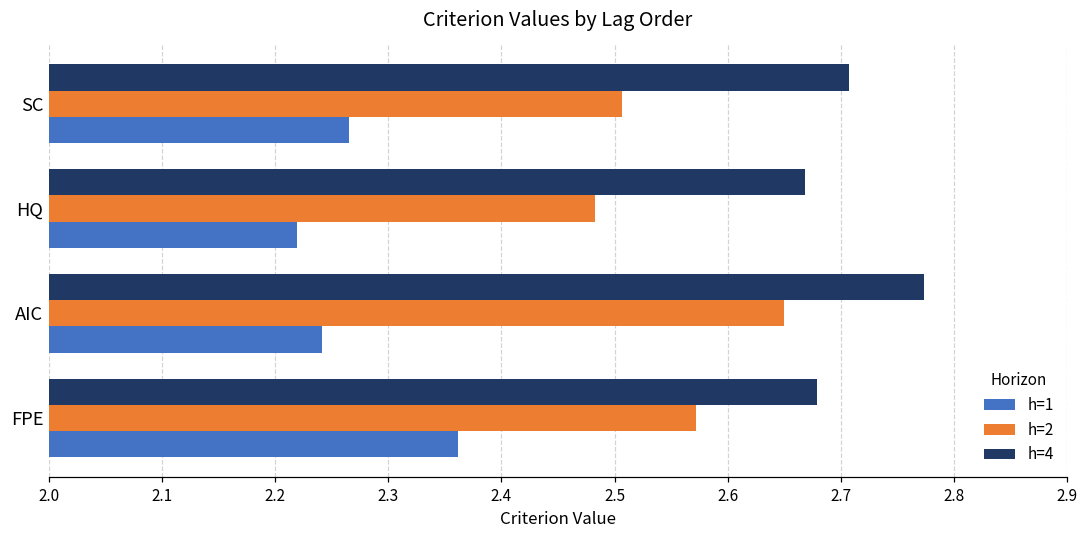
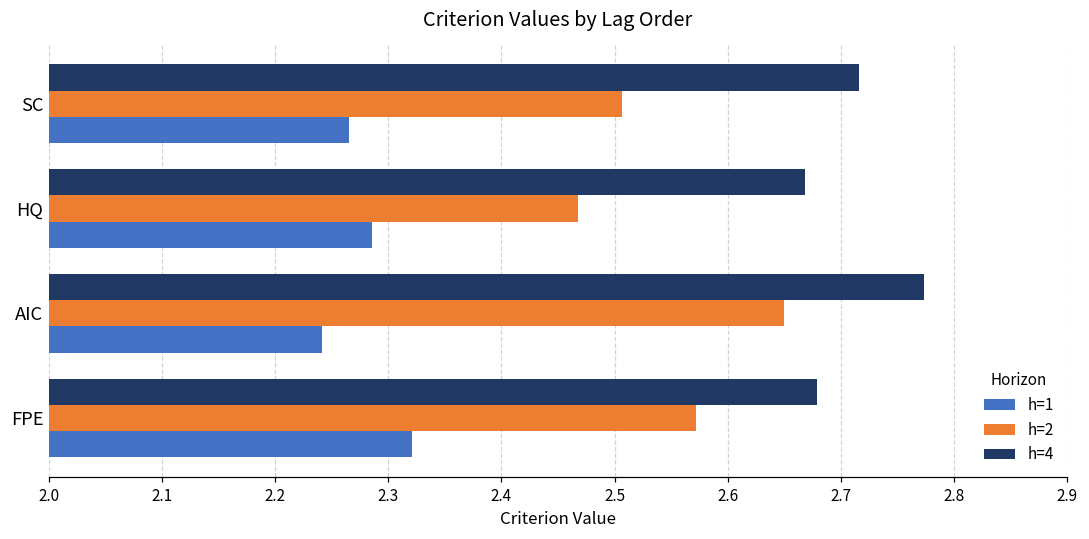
h=4, SC: 2.707 -> 2.716
h=2, HQ: 2.483 -> 2.468
h=1, HQ: 2.220 -> 2.286
h=1, FPE: 2.362 -> 2.321
